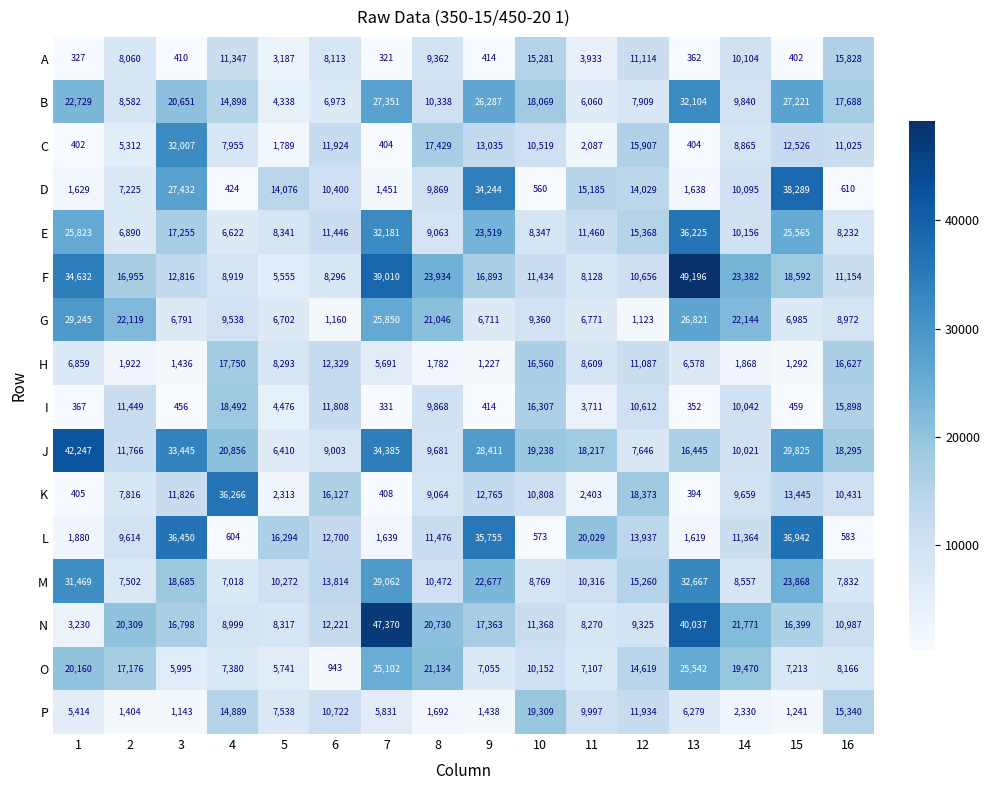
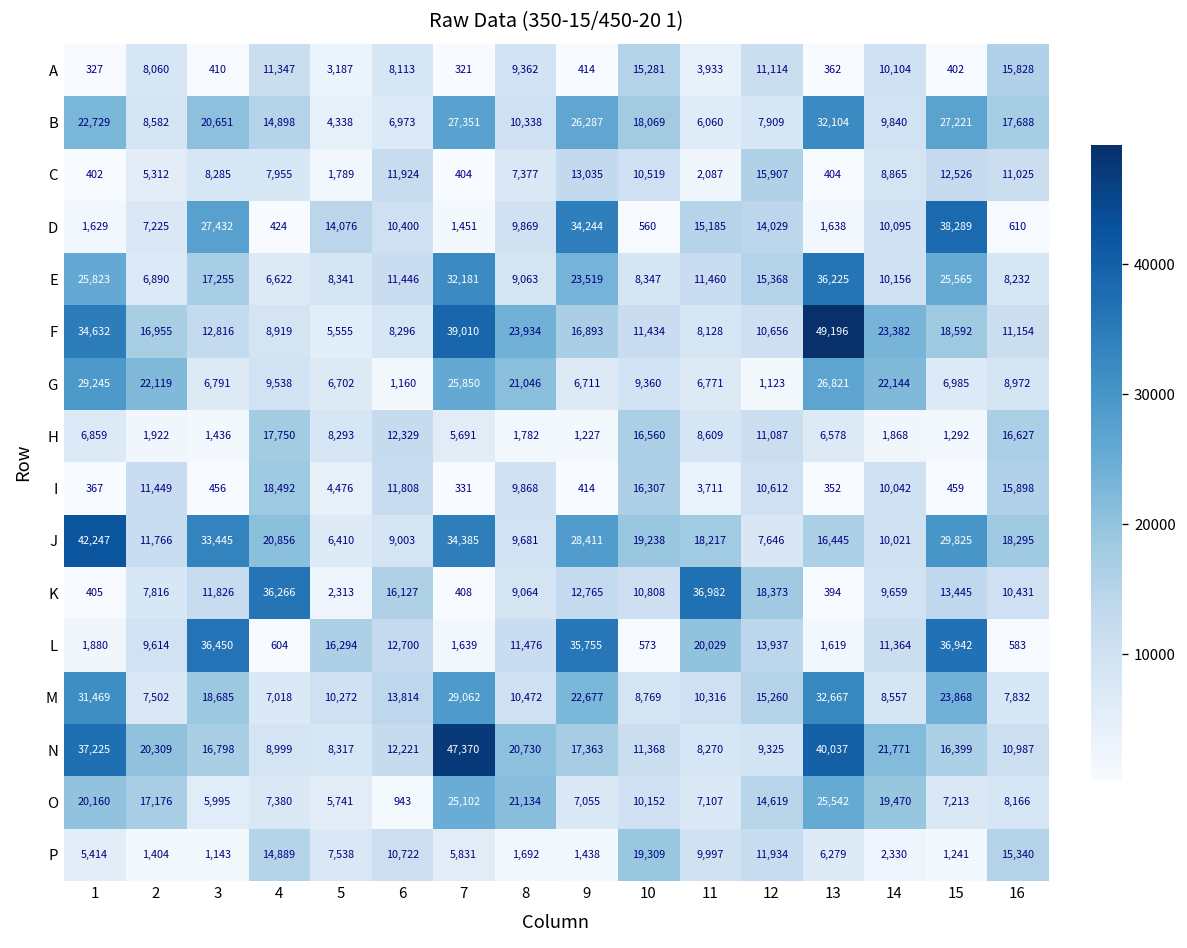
C, 3: 32,007 -> 8,285
C, 8: 17,429 -> 7,377
K, 11: 2,403 -> 36,982
N, 1: 3,230 -> 37,225
